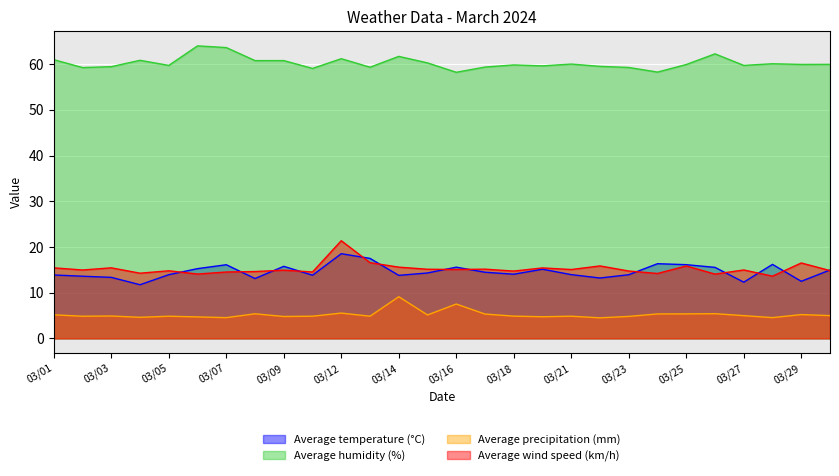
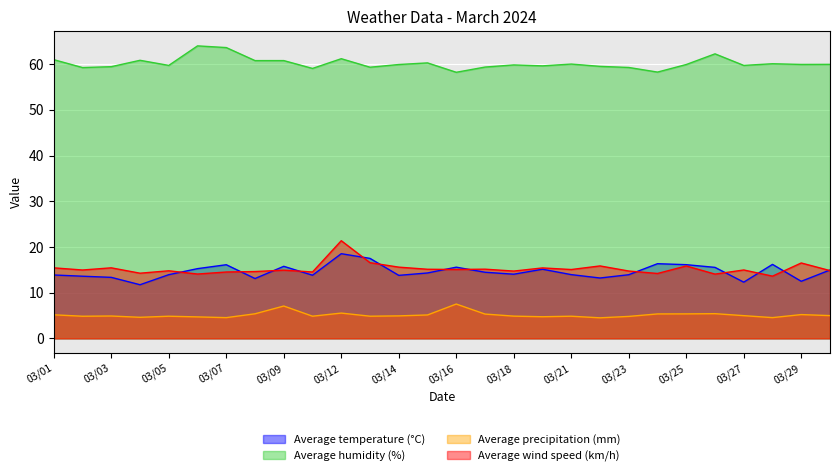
Average precipitation (mm), 03/09: 5 -> 7
Average humidity (%), 03/14: 62 -> 60
Average precipitation (mm), 03/14: 9 -> 5
